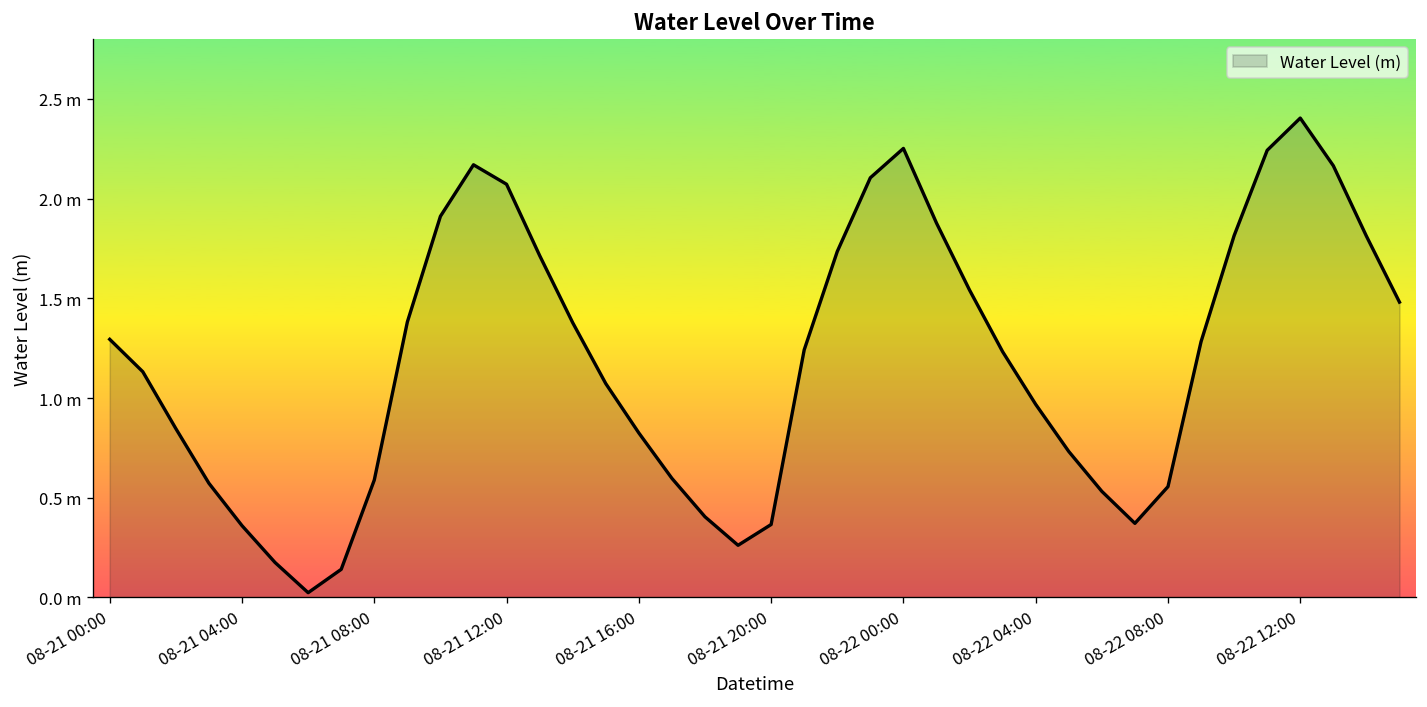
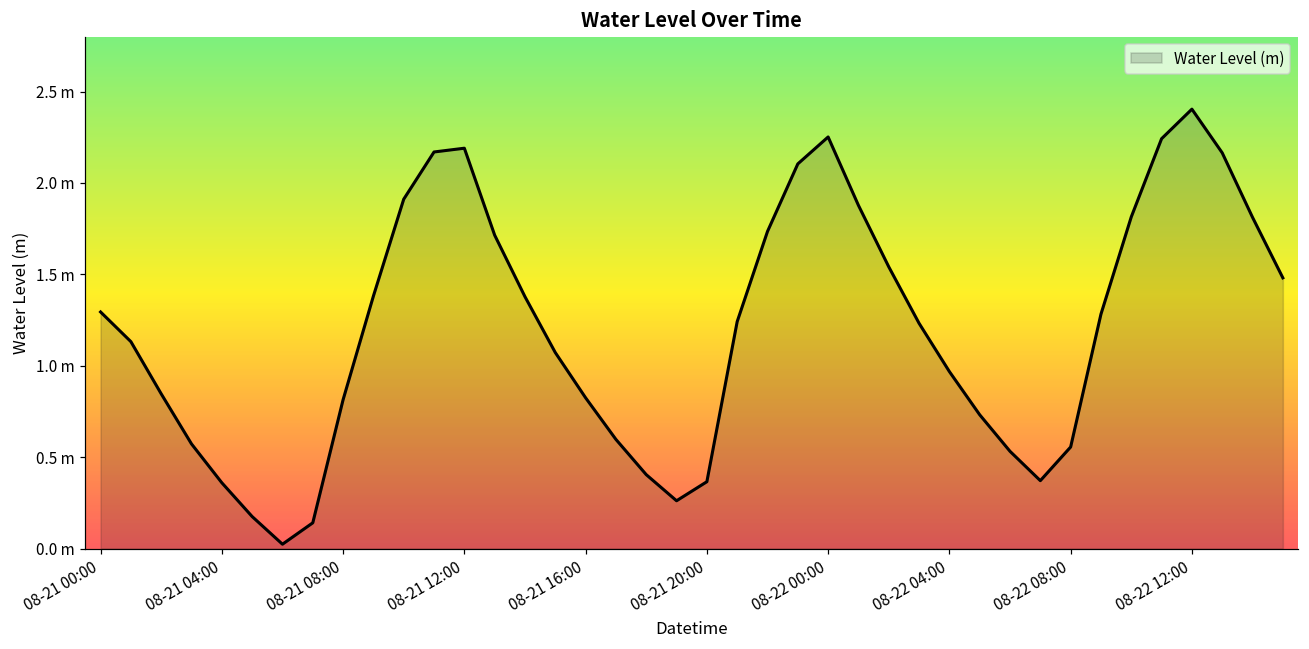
08-21 08:00: 0.59 m -> 0.81 m
08-21 12:00: 2.07 m -> 2.19 m
